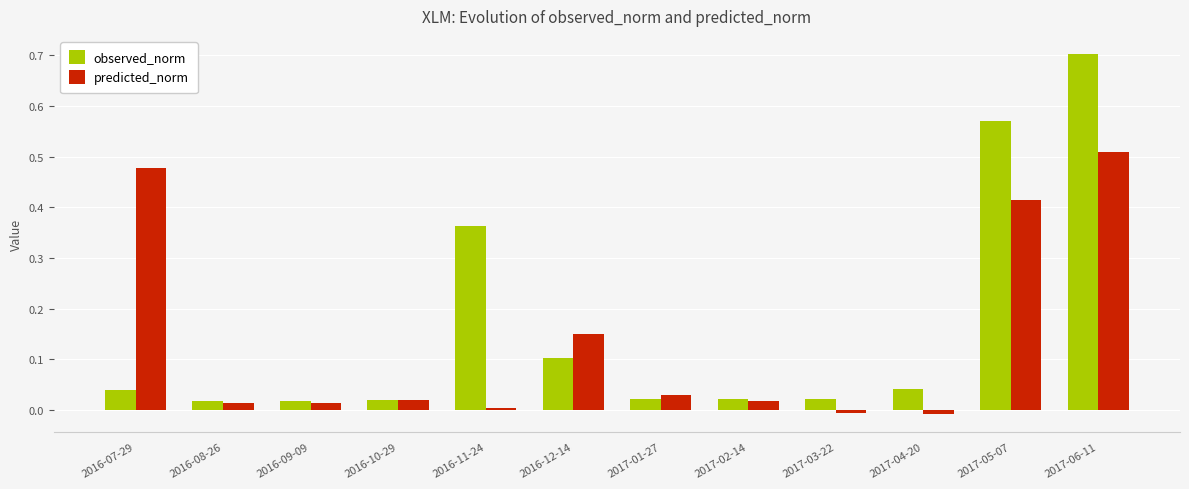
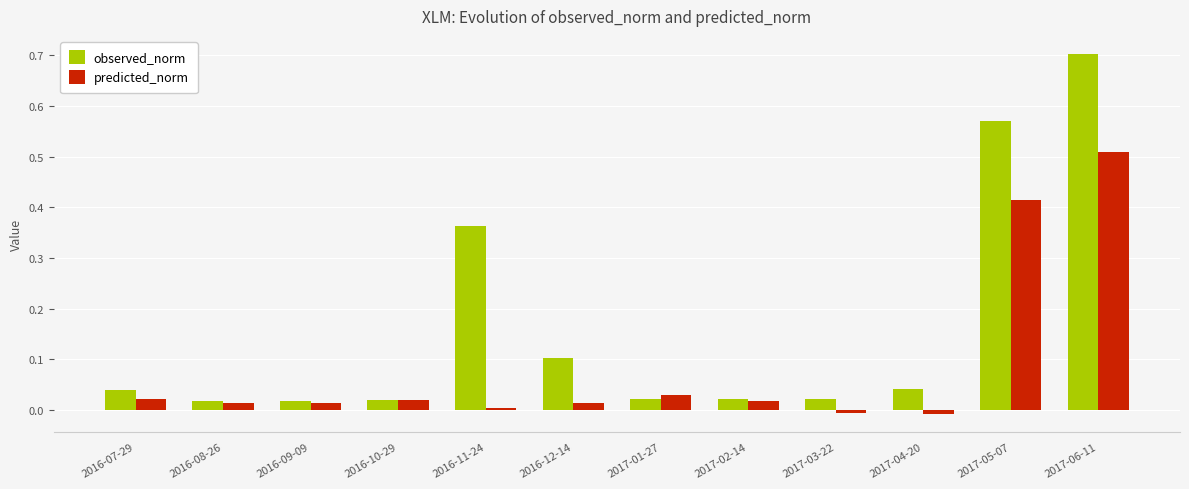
predicted_norm, 2016-07-29: 0.48 -> 0.02
predicted_norm, 2016-12-14: 0.15 -> 0.01
